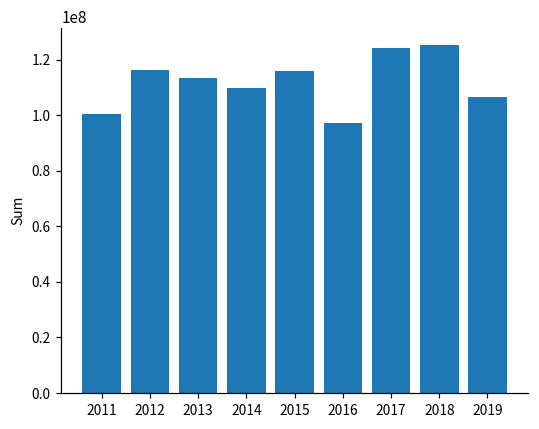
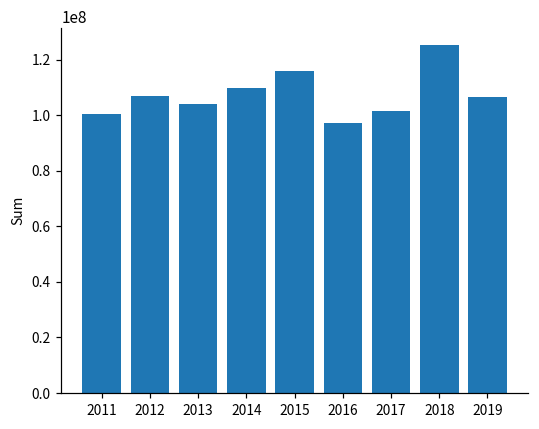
2012: 116000000 -> 107000000
2013: 113000000 -> 104000000
2017: 124000000 -> 101000000
